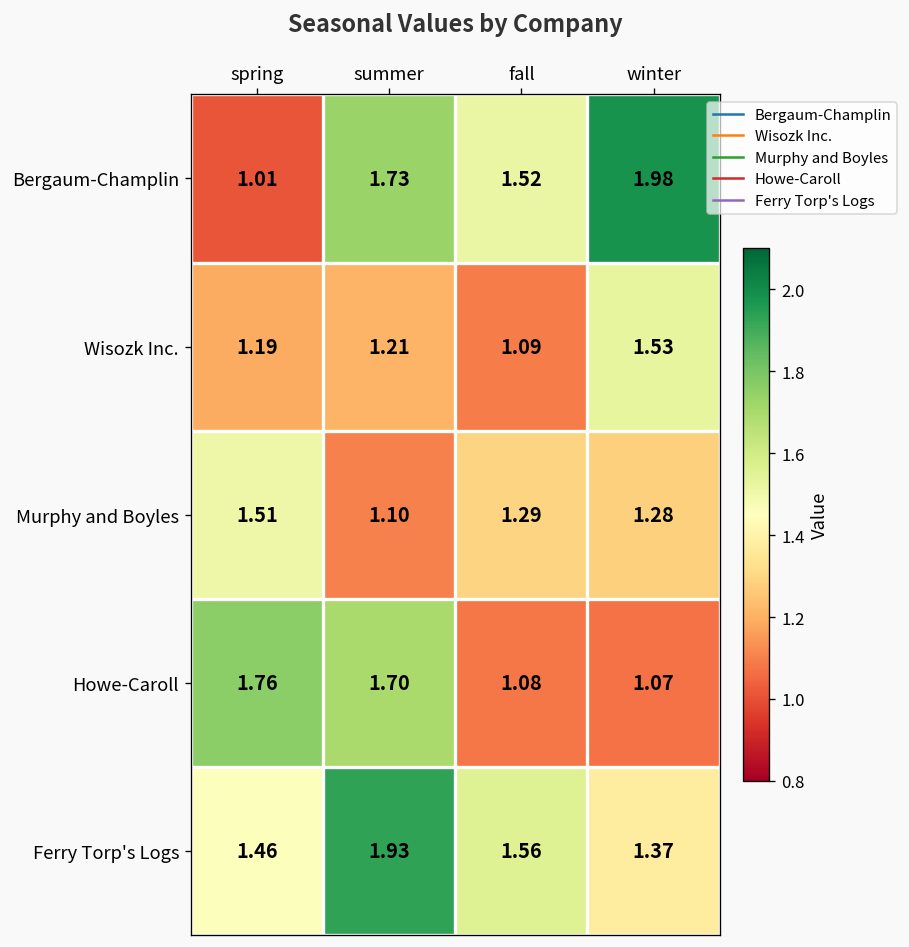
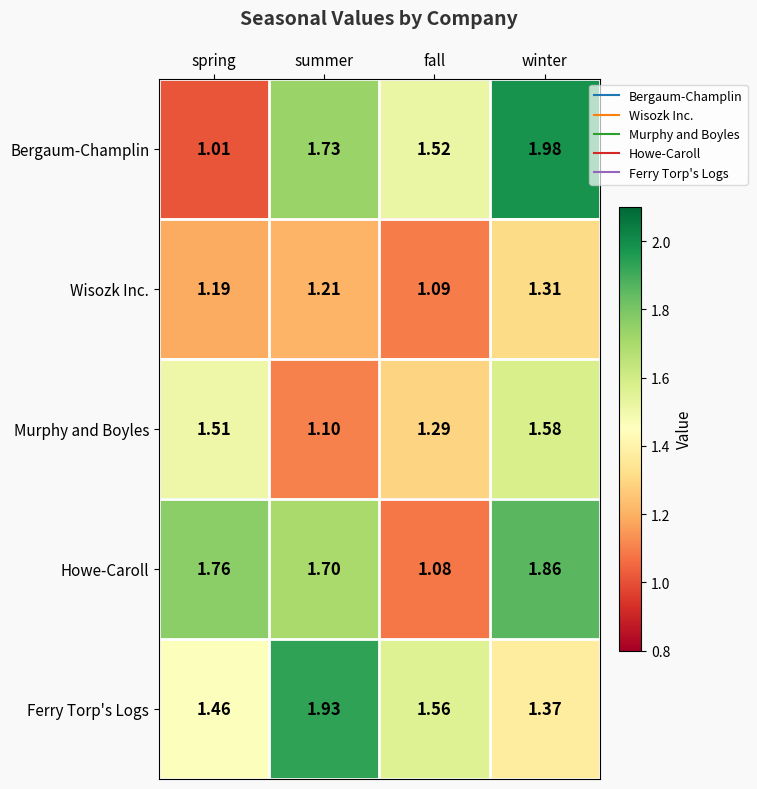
Wisozk Inc., winter: 1.53 -> 1.31
Murphy and Boyles, winter: 1.28 -> 1.58
Howe-Caroll, winter: 1.07 -> 1.86
